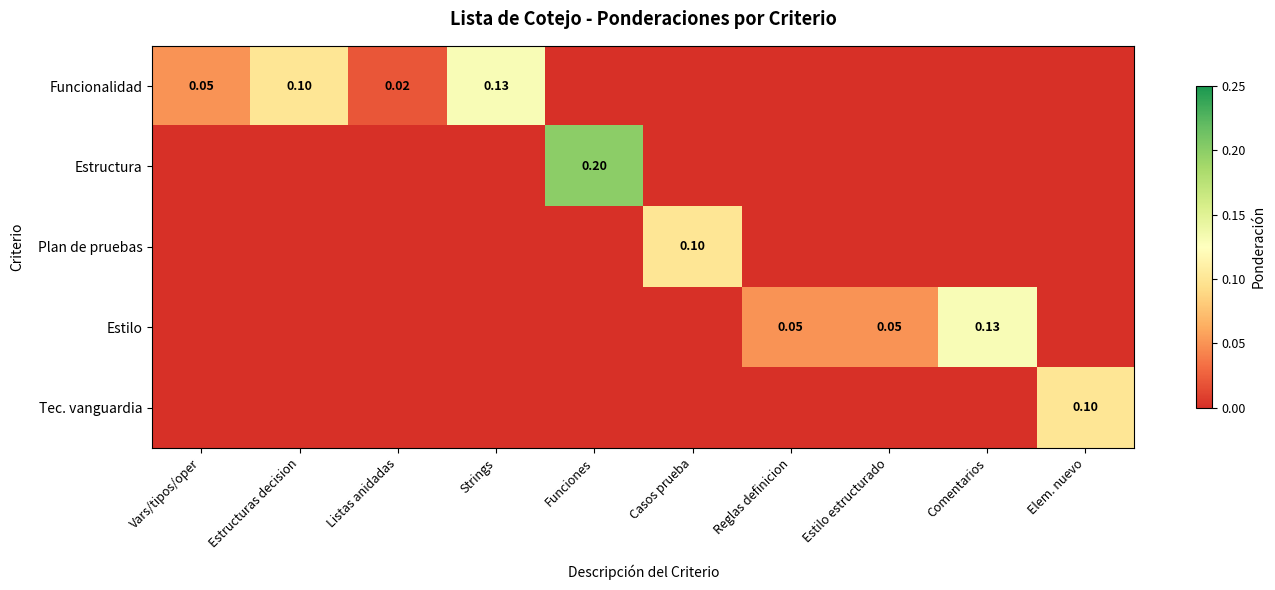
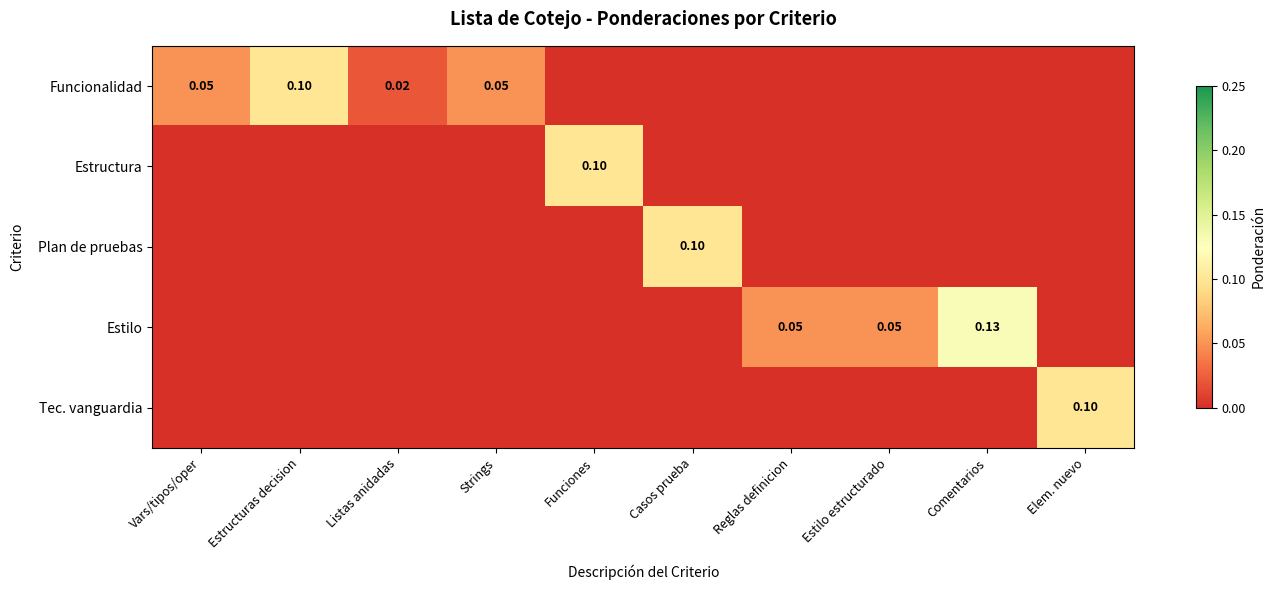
Funcionalidad, Strings: 0.13 -> 0.05
Estructura, Funciones: 0.20 -> 0.10
